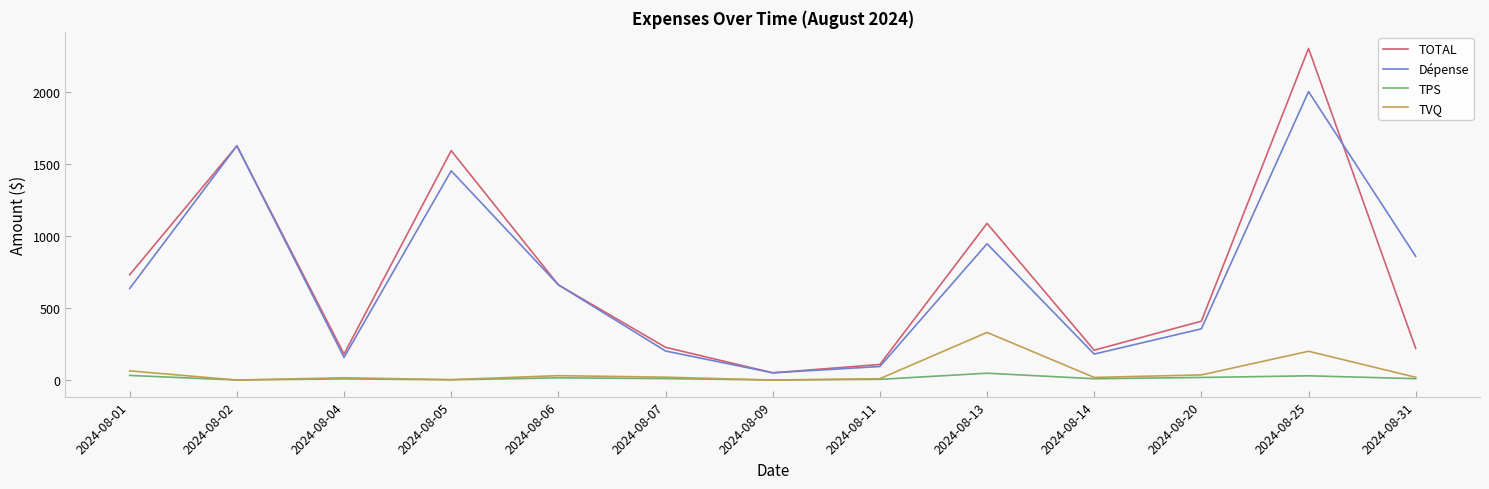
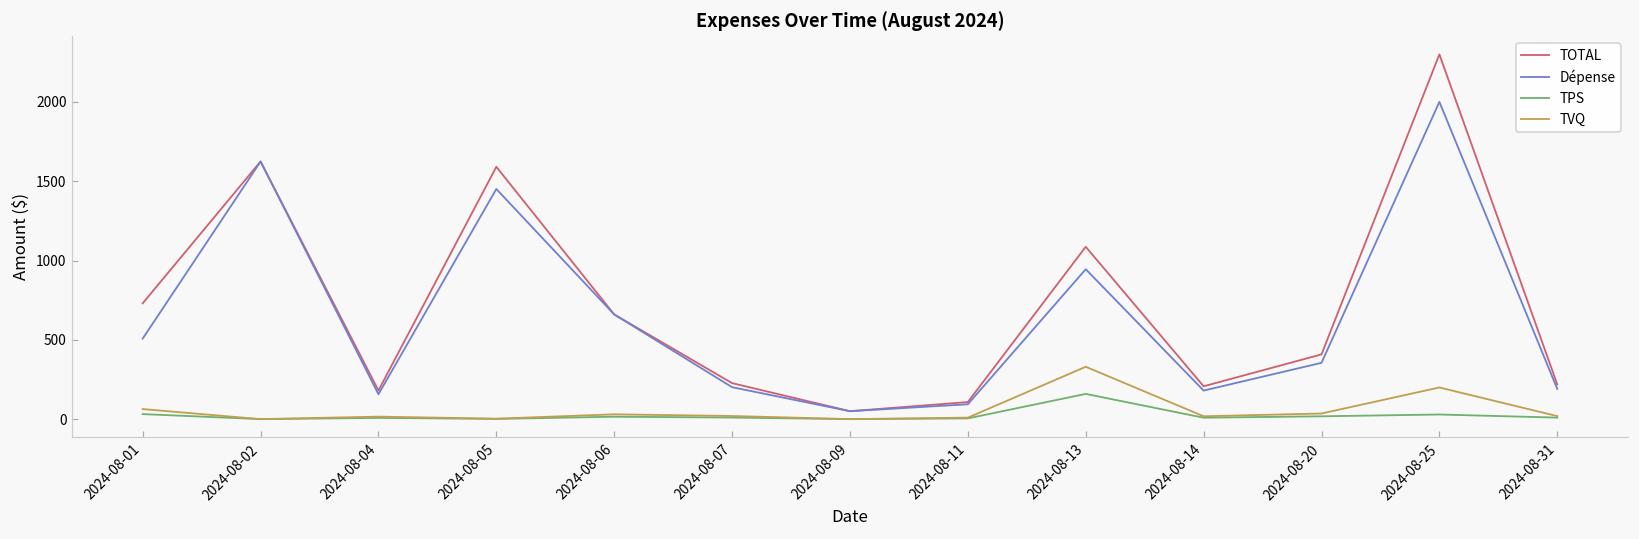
Dépense, 2024-08-01: 640 -> 510
TPS, 2024-08-13: 50 -> 160
Dépense, 2024-08-31: 860 -> 190
